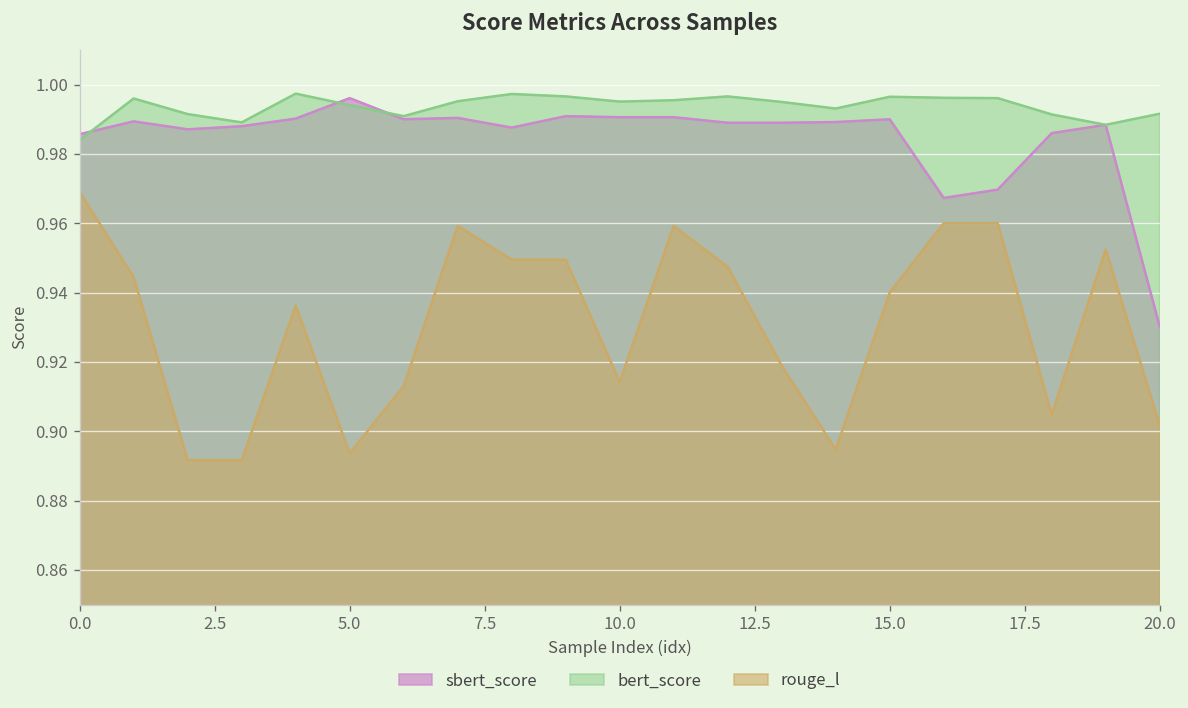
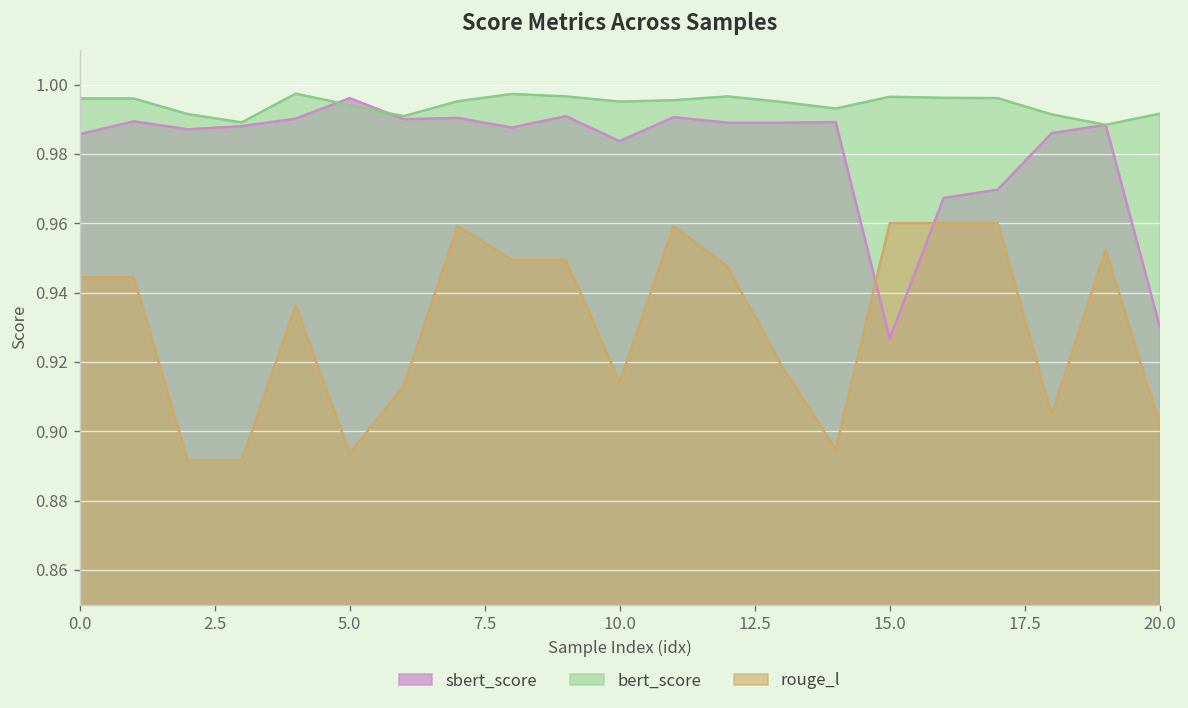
bert_score, 0.0: 0.984 -> 0.996
rouge_l, 0.0: 0.969 -> 0.944
sbert_score, 10.0: 0.991 -> 0.984
sbert_score, 15.0: 0.990 -> 0.927
rouge_l, 15.0: 0.94 -> 0.96
